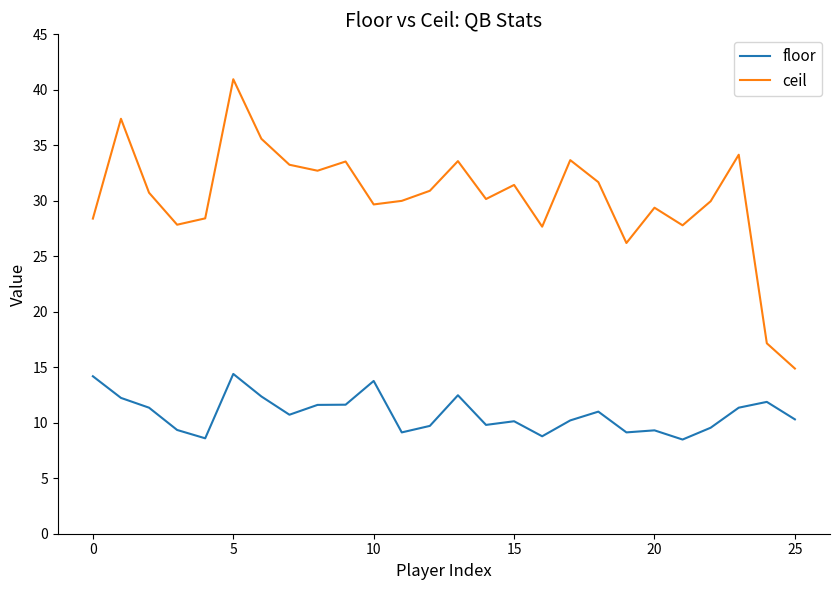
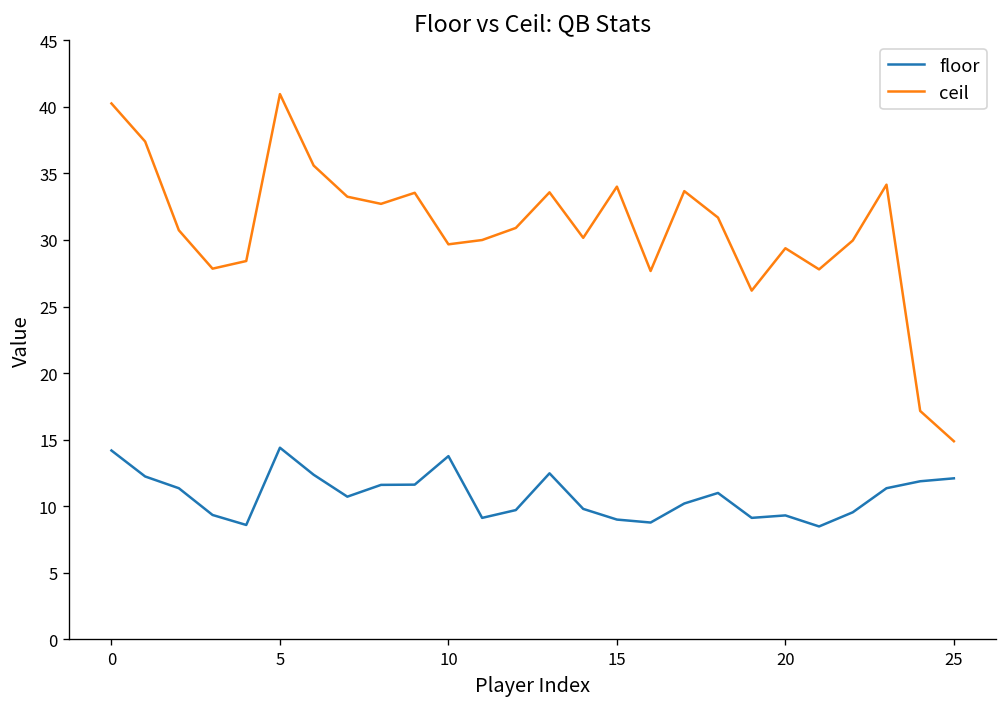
ceil, 0: 28.4 -> 40.2
floor, 15: 10.1 -> 9.0
ceil, 15: 31.4 -> 34.0
floor, 25: 10.3 -> 12.1
